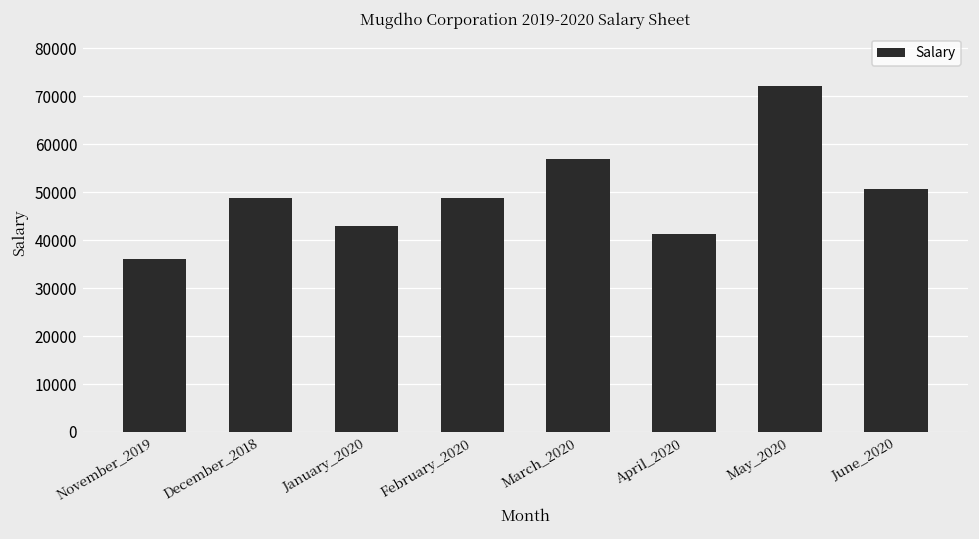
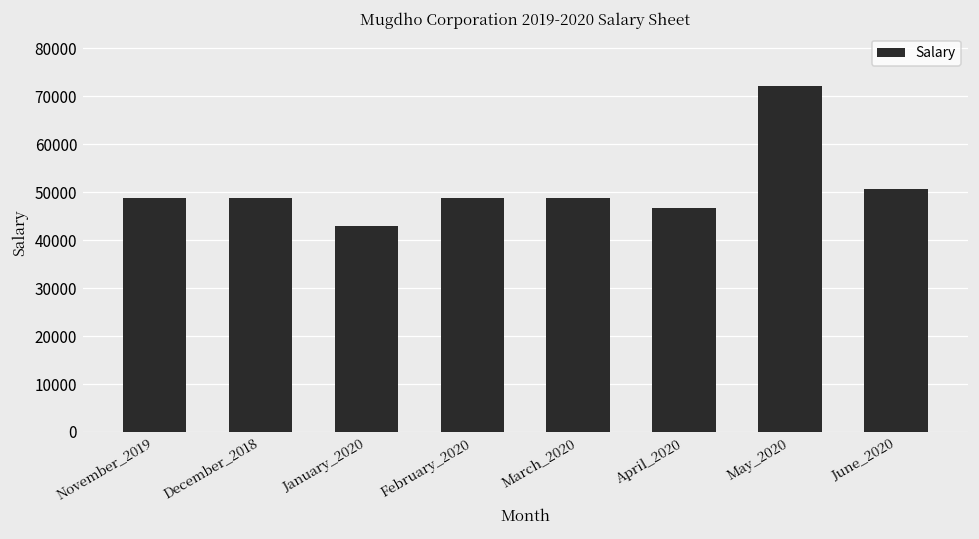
November_2019: 36000 -> 49000
March_2020: 57000 -> 49000
April_2020: 41000 -> 47000
